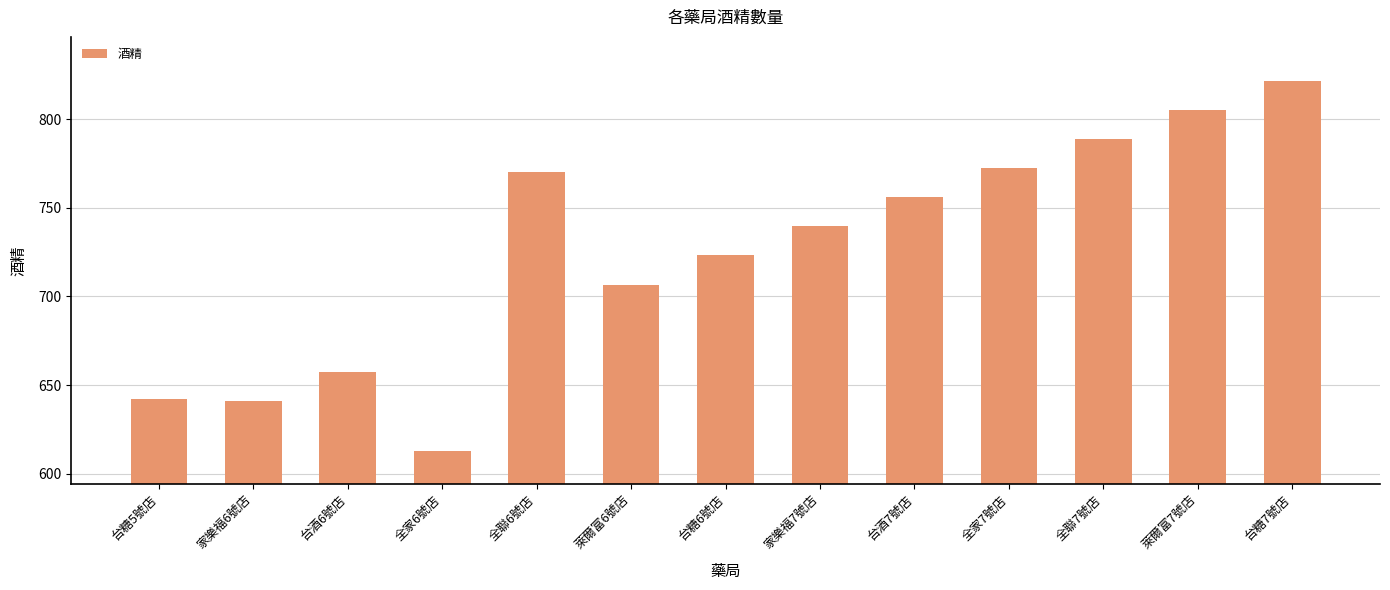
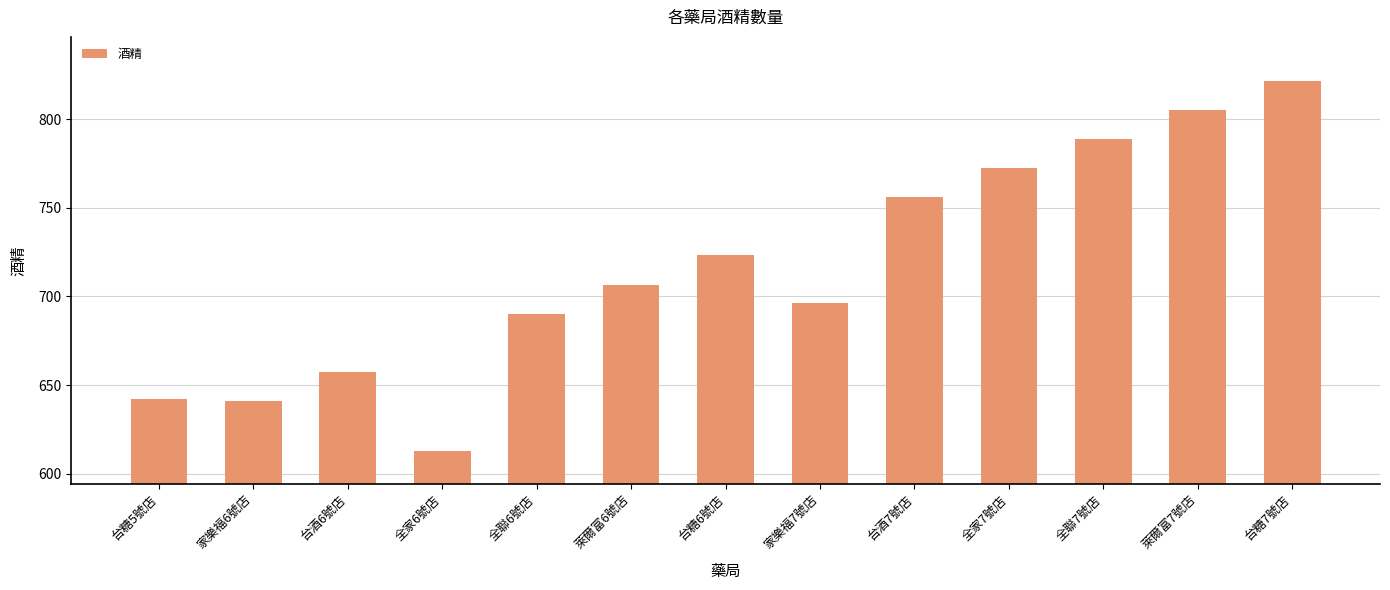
全聯6號店: 770 -> 690
家樂福7號店: 740 -> 696
